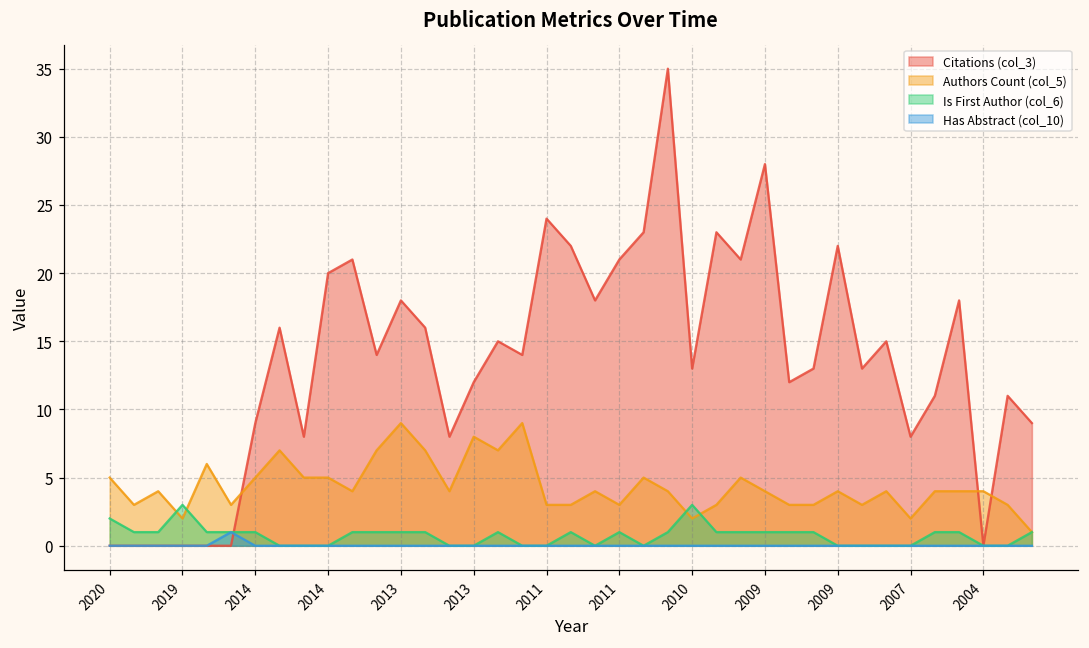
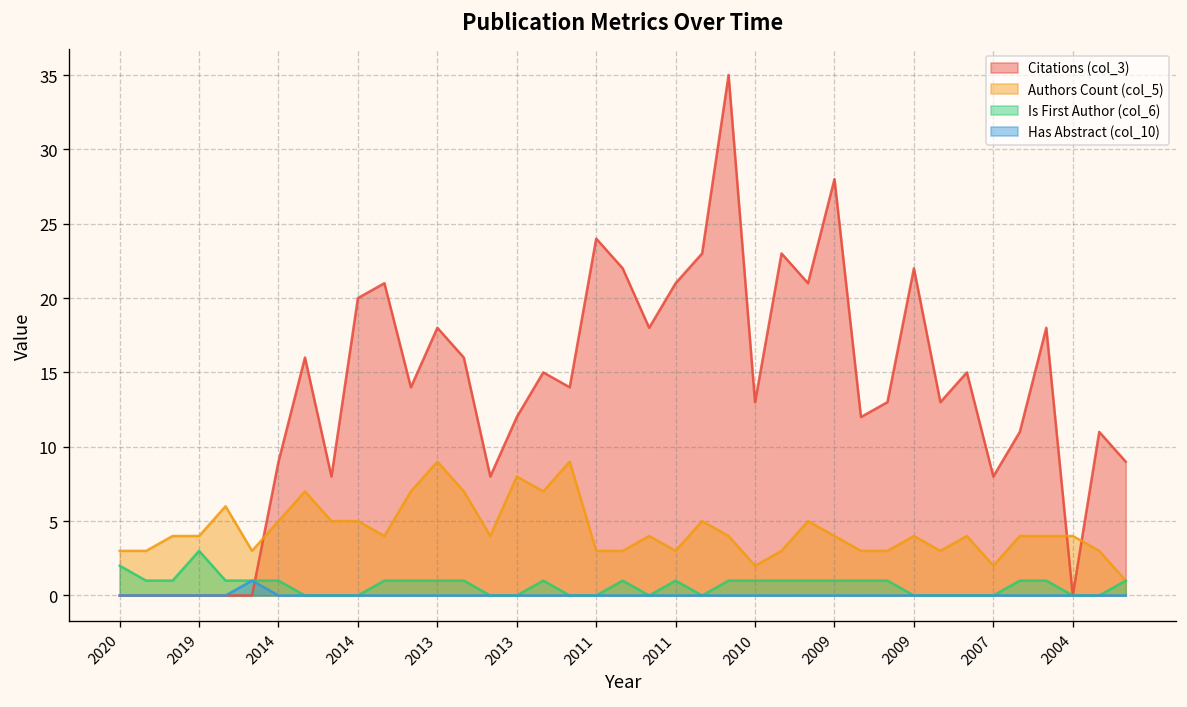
Authors Count (col_5), 2020: 5 -> 3
Authors Count (col_5), 2019: 2 -> 4
Is First Author (col_6), 2010: 3 -> 1
